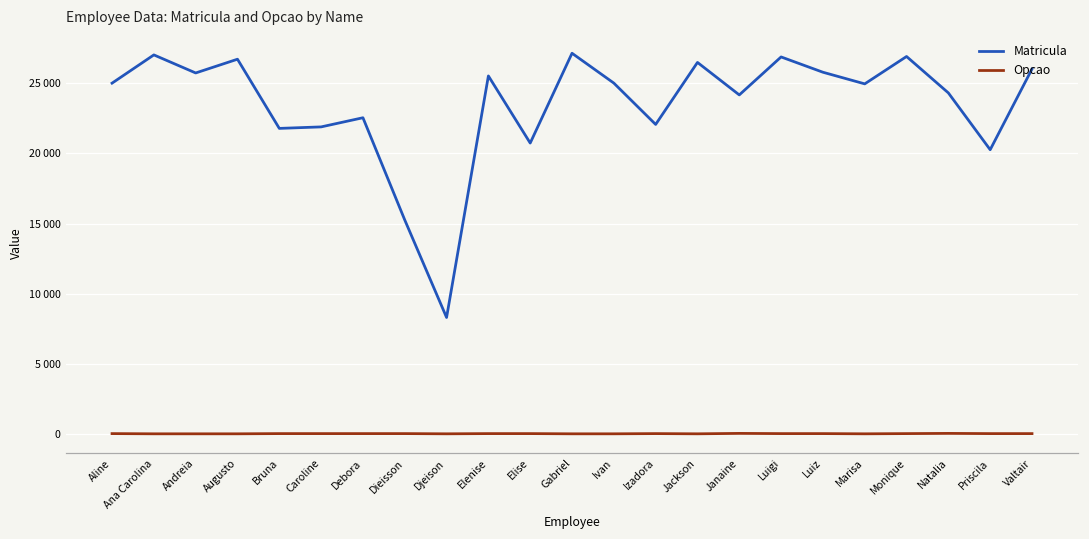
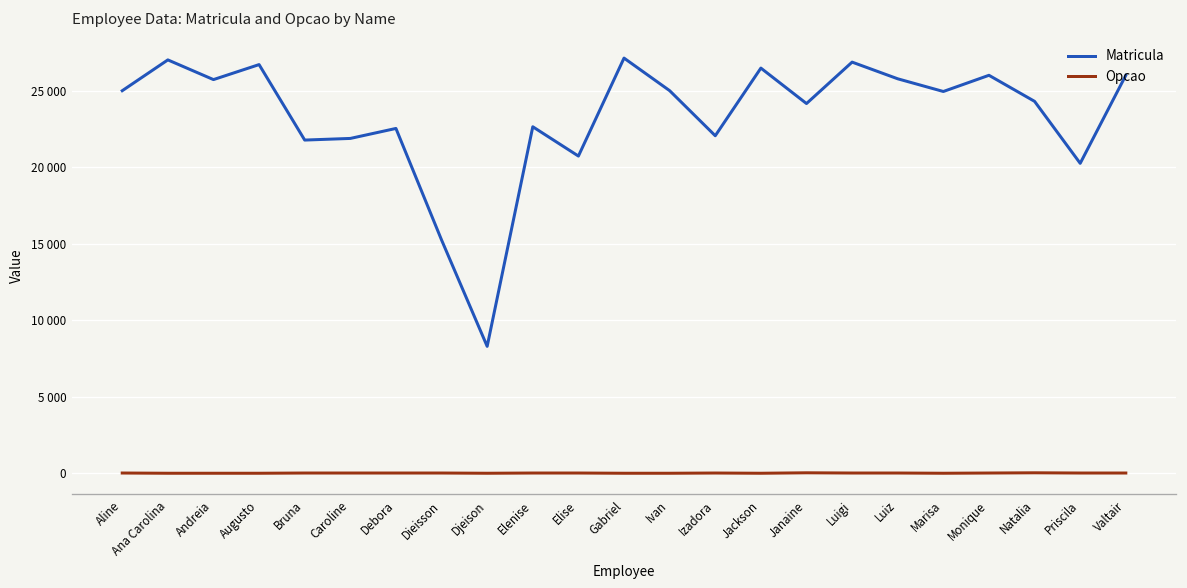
Matricula, Elenise: 25500 -> 22700
Matricula, Monique: 26900 -> 26000
